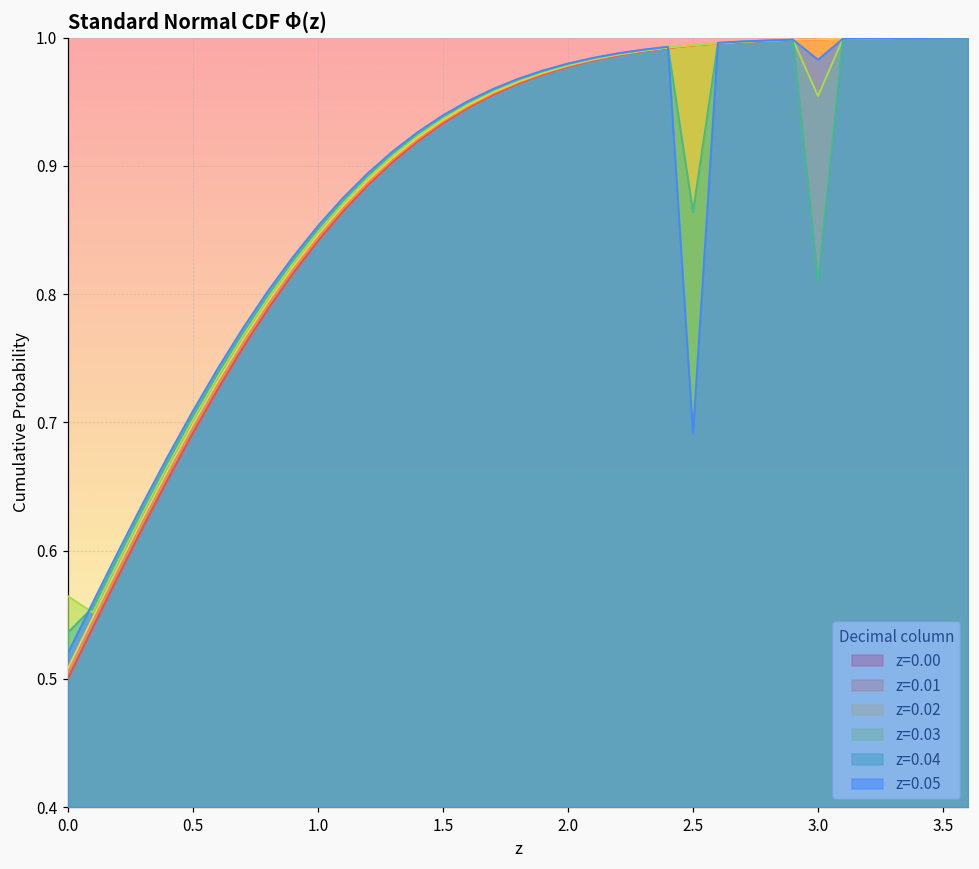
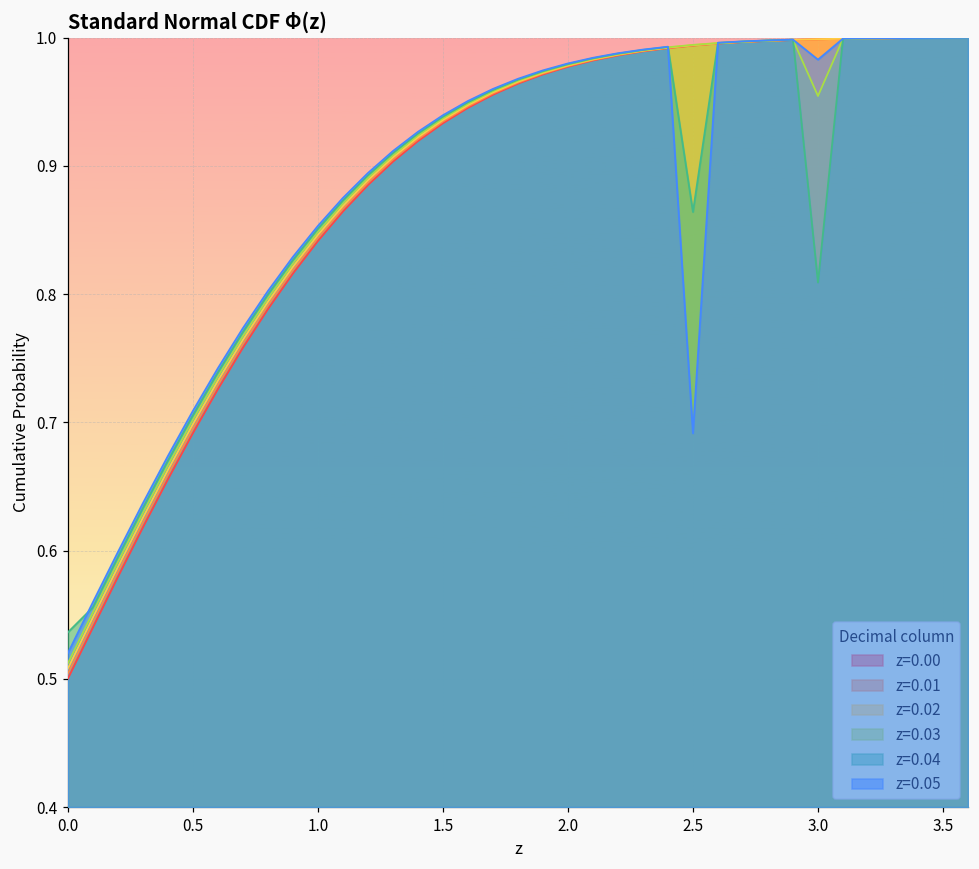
z=0.03, 0.0: 0.565 -> 0.512
